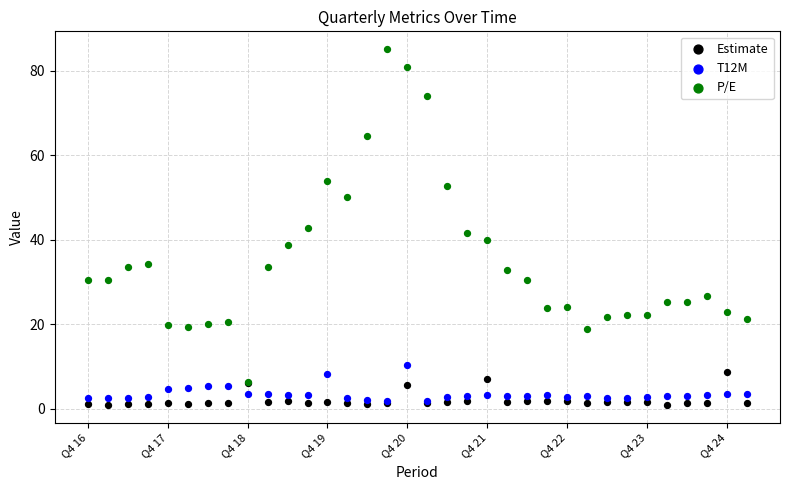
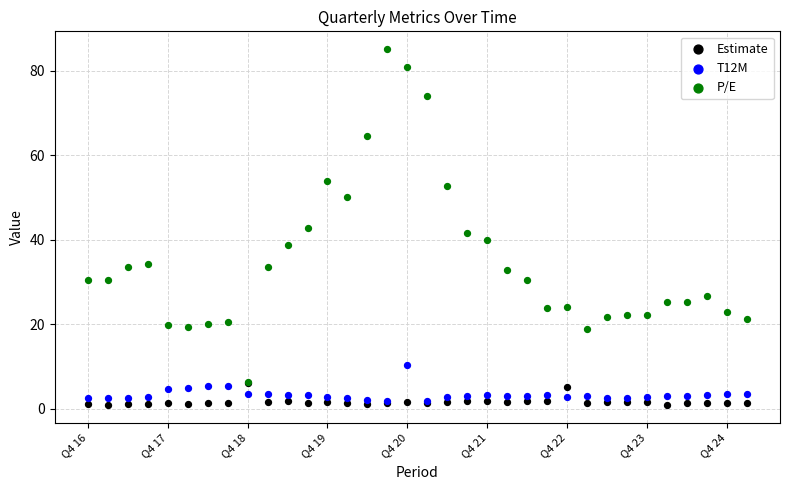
T12M, Q4 19: 8 -> 3
Estimate, Q4 20: 5 -> 2
Estimate, Q4 21: 7 -> 2
Estimate, Q4 22: 2 -> 5
Estimate, Q4 24: 9 -> 1
